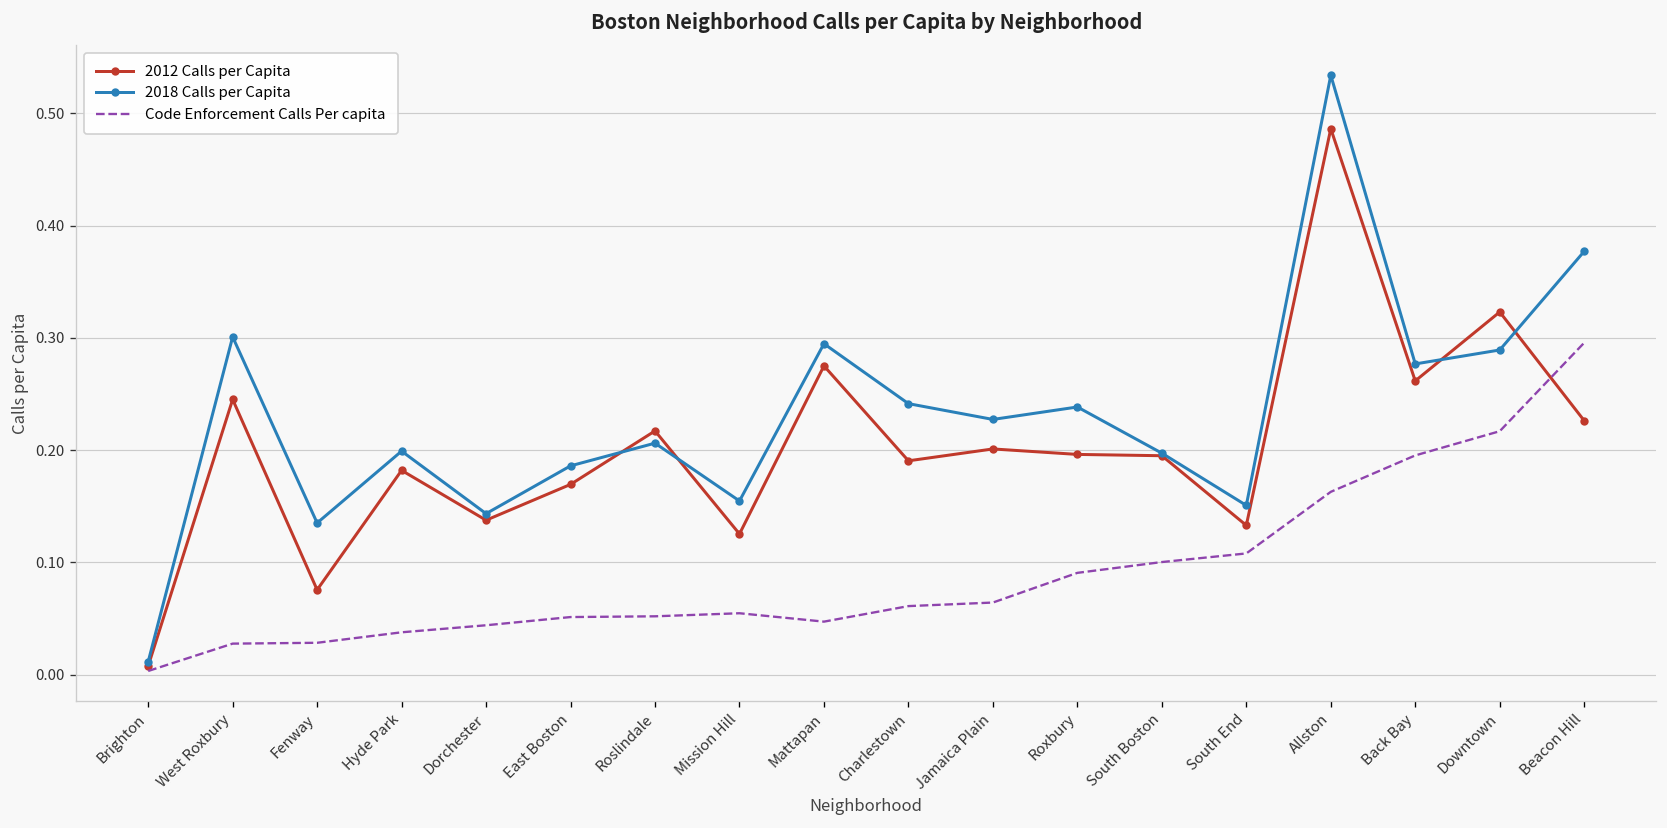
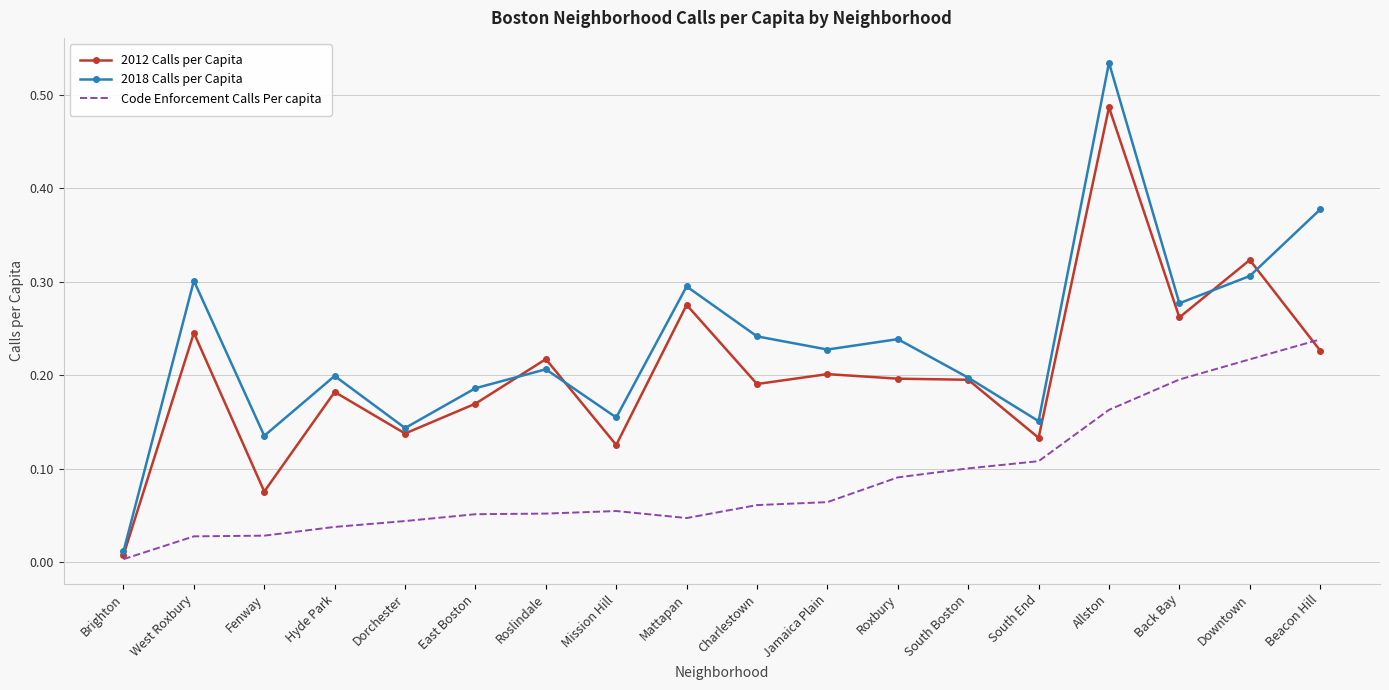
2018 Calls per Capita, Downtown: 0.29 -> 0.31
Code Enforcement Calls Per capita, Beacon Hill: 0.30 -> 0.24
